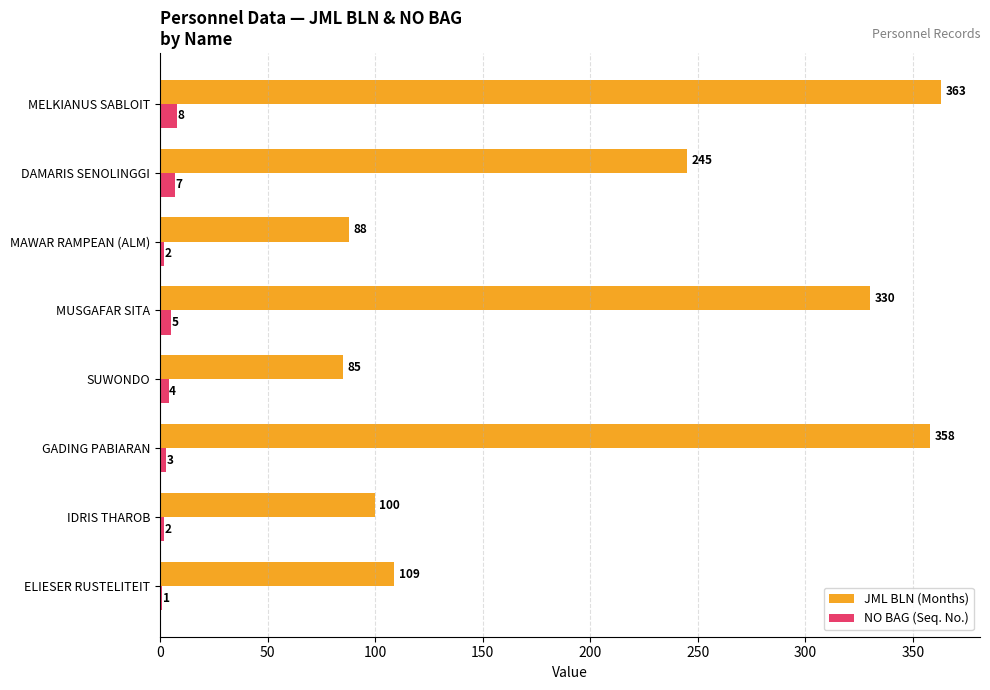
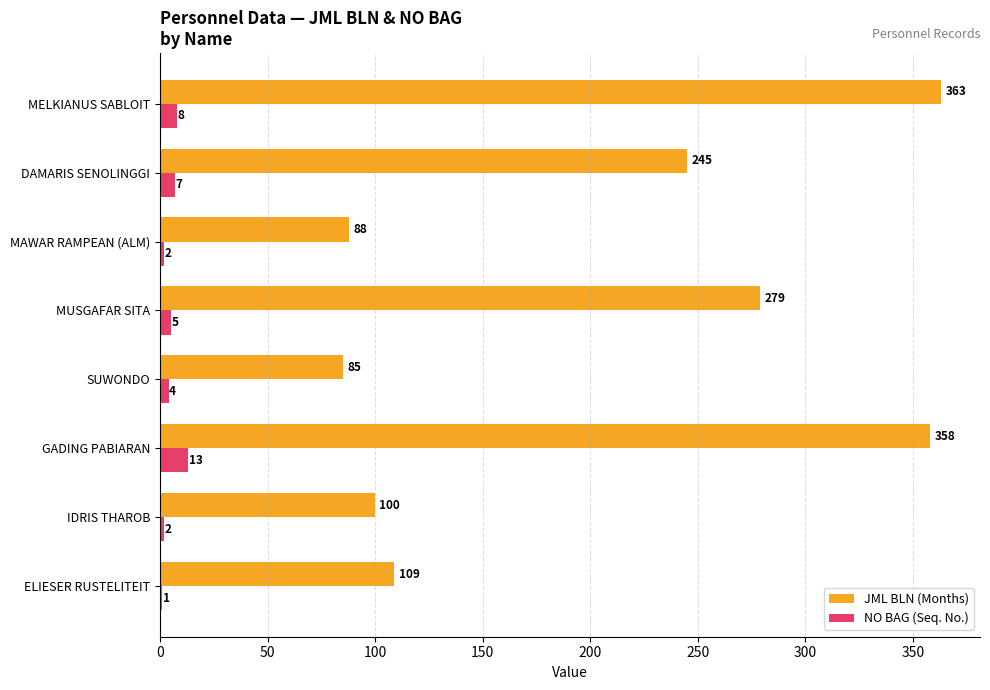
JML BLN (Months), MUSGAFAR SITA: 330 -> 279
NO BAG (Seq. No.), GADING PABIARAN: 3 -> 13
